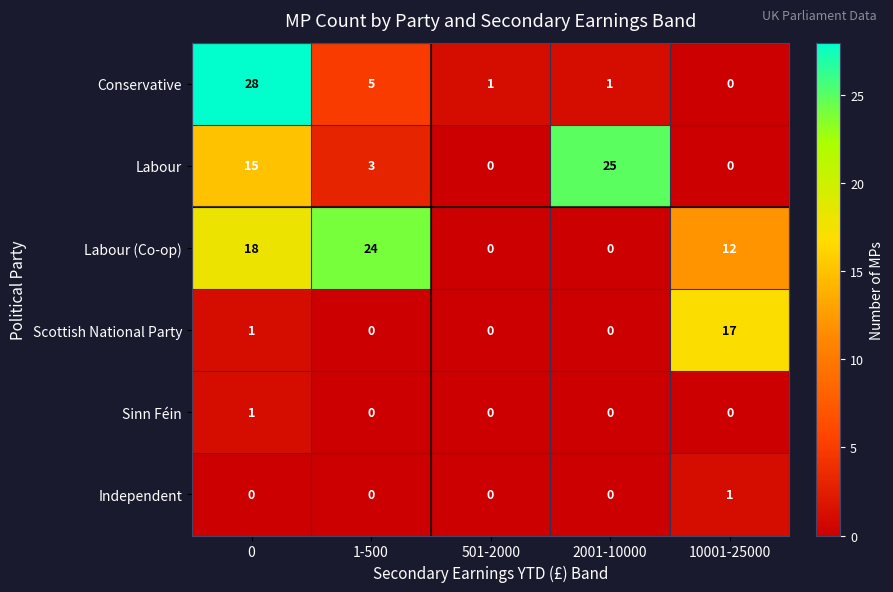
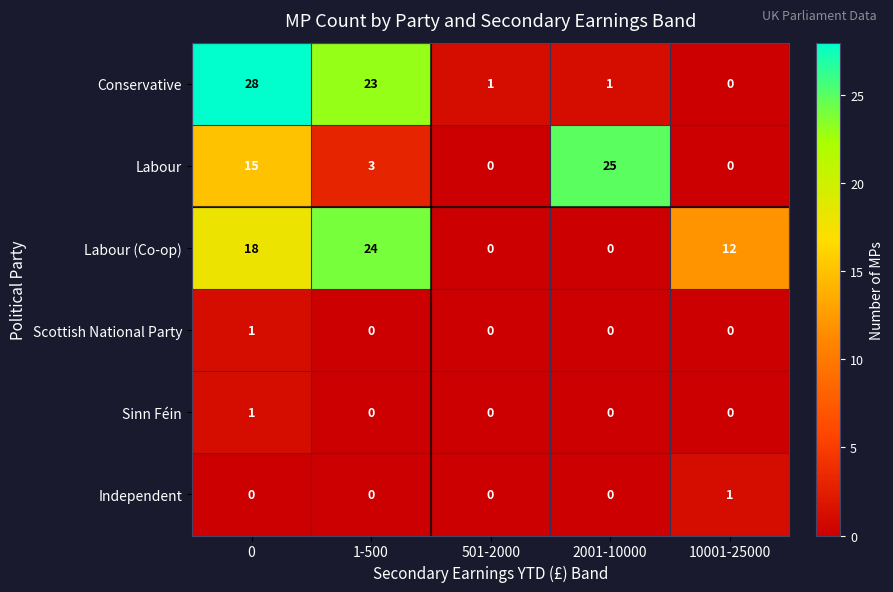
Conservative, 1-500: 5 -> 23
Scottish National Party, 10001-25000: 17 -> 0
